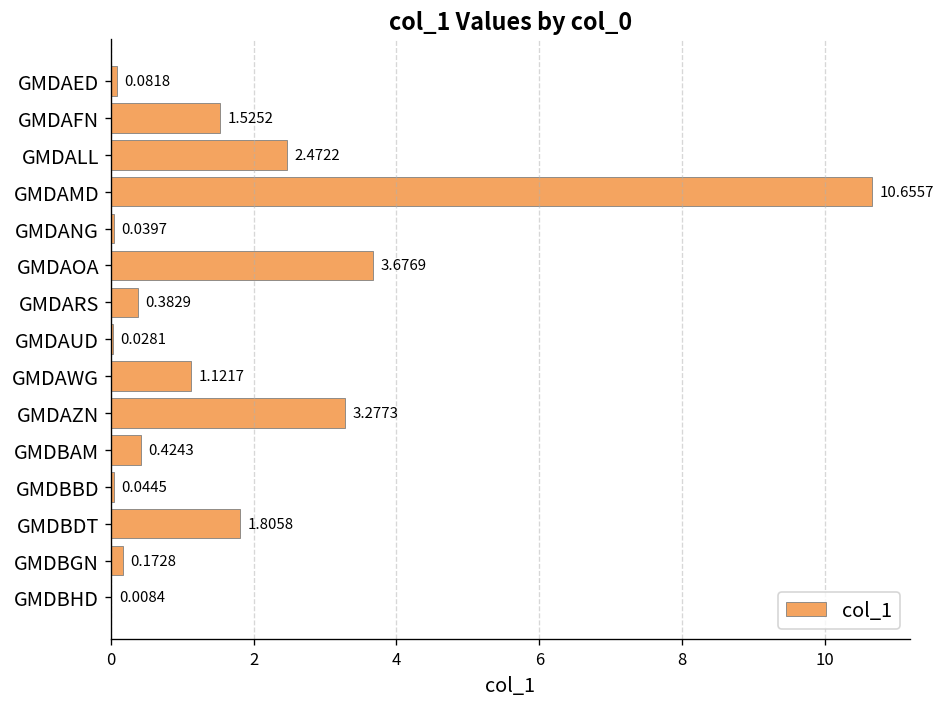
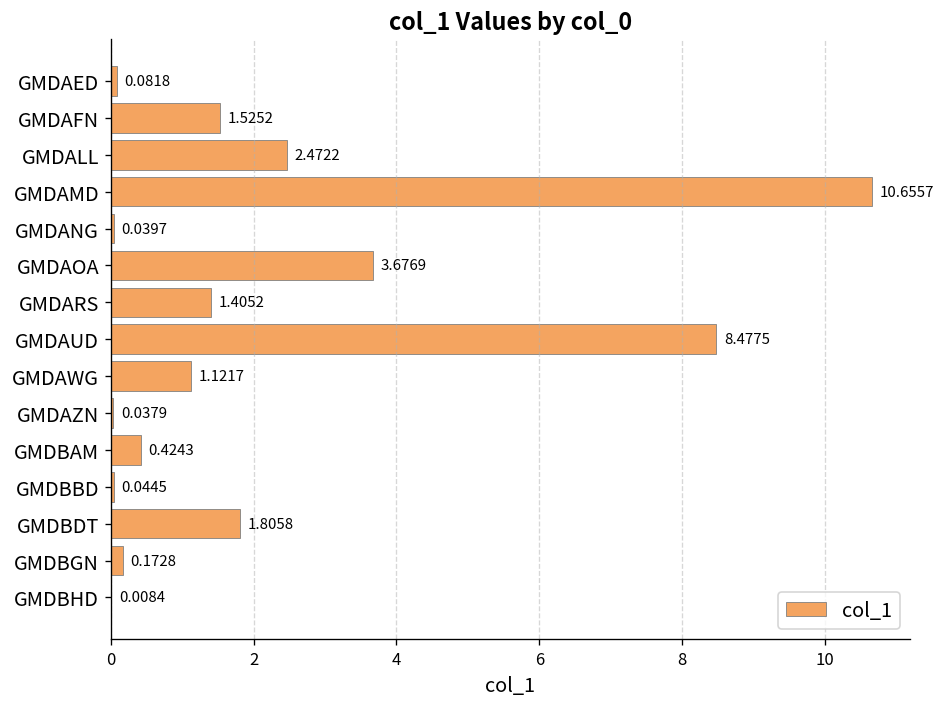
GMDARS: 0.3829 -> 1.4052
GMDAUD: 0.0281 -> 8.4775
GMDAZN: 3.2773 -> 0.0379
